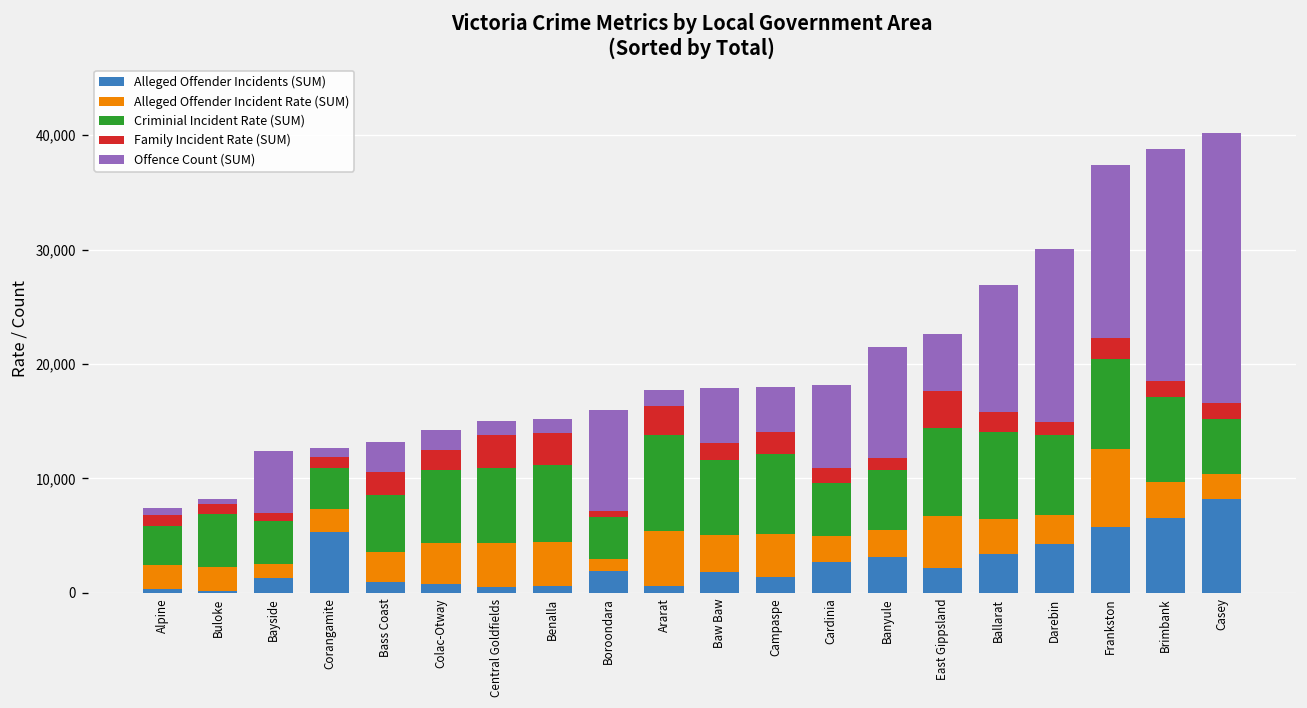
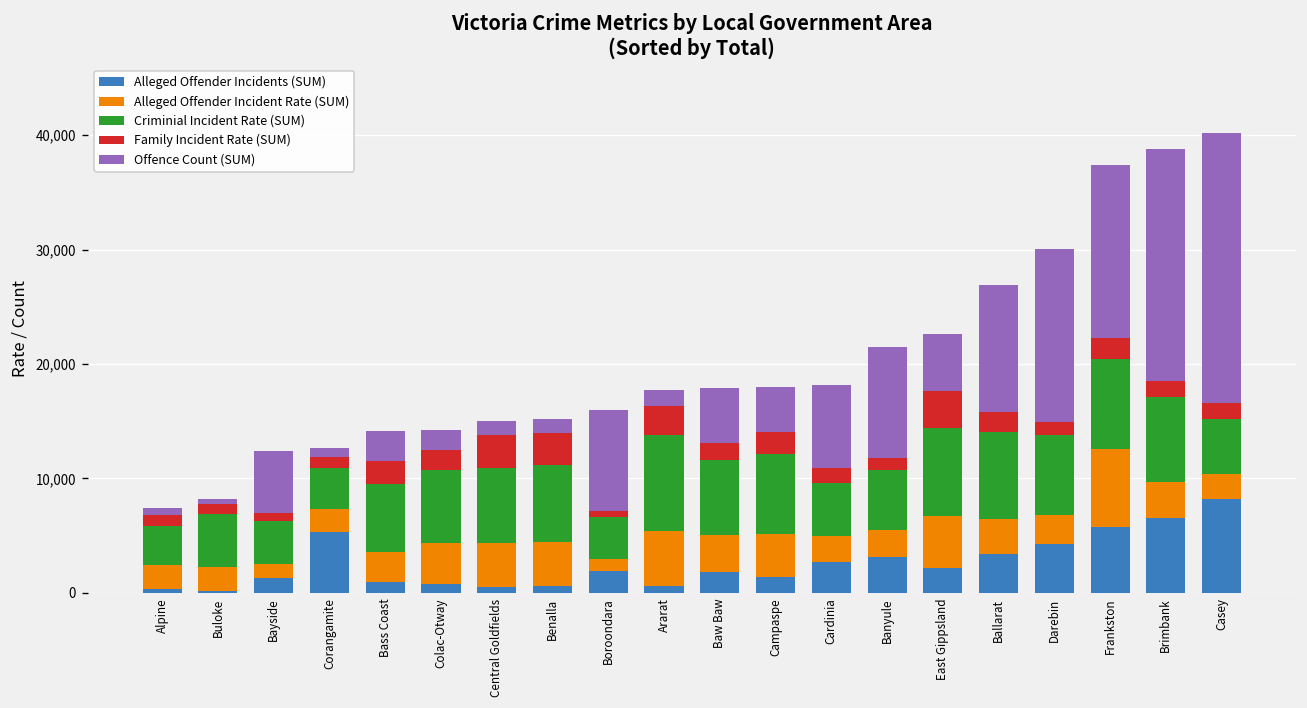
Criminial Incident Rate (SUM), Bass Coast: 5,000 -> 6,000
